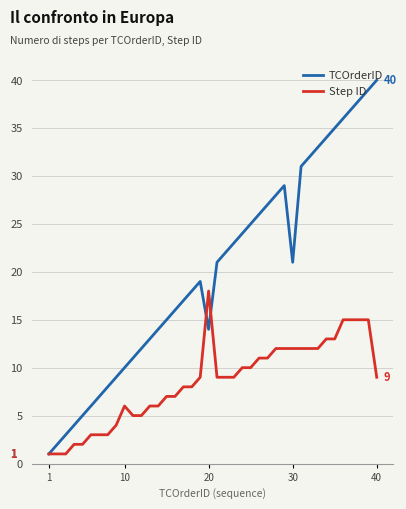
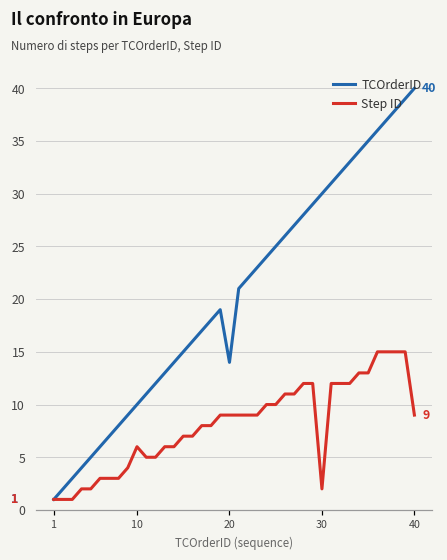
Step ID, 20: 18 -> 9
TCOrderID, 30: 21 -> 30
Step ID, 30: 12 -> 2
